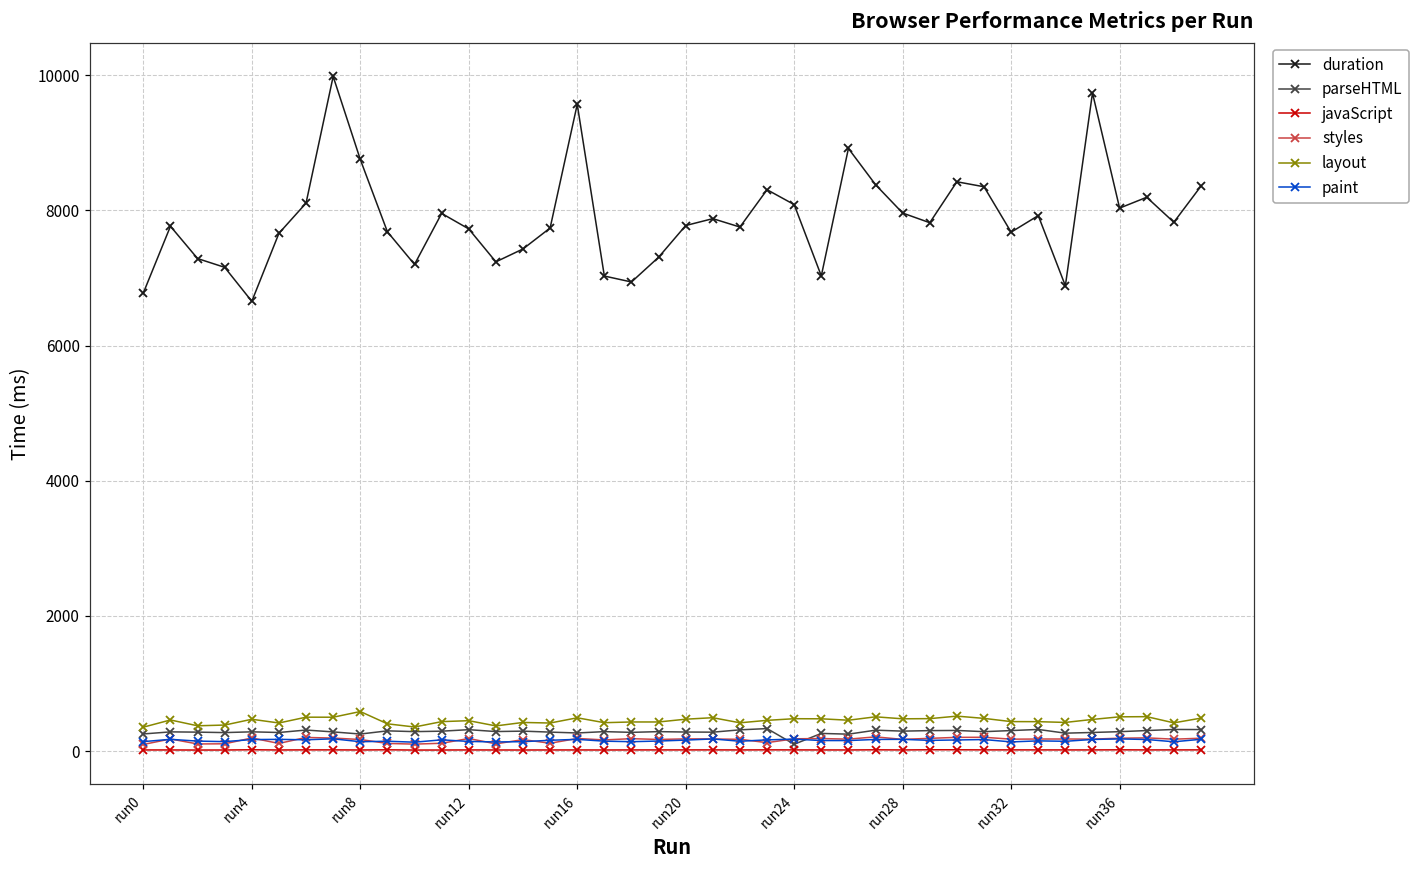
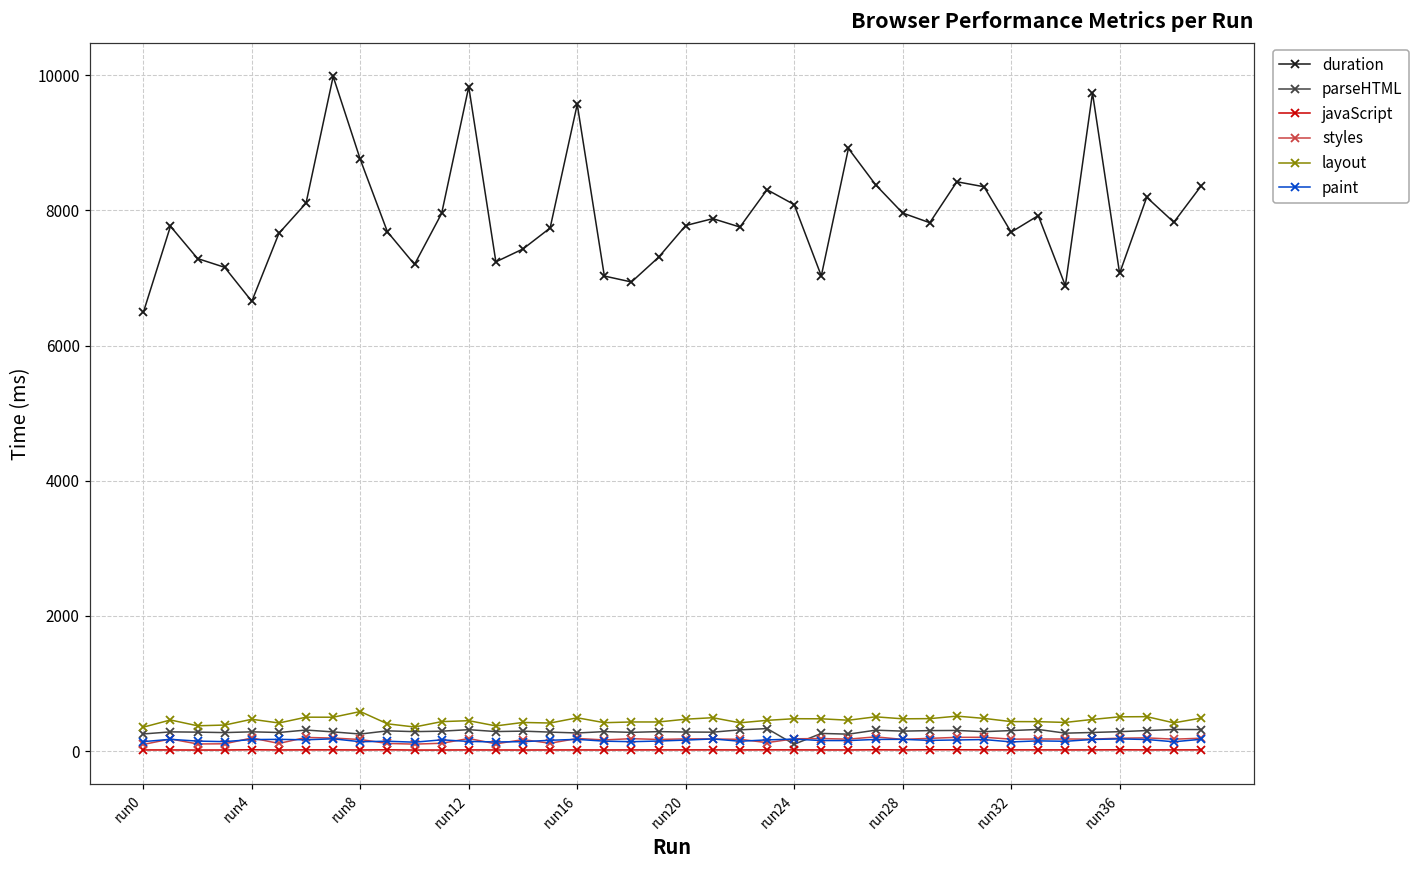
duration, run0: 6800 -> 6500
duration, run12: 7700 -> 9800
duration, run36: 8000 -> 7100
